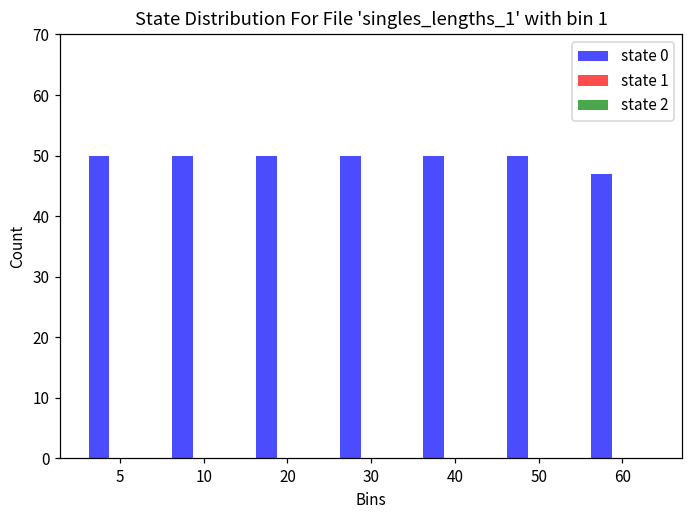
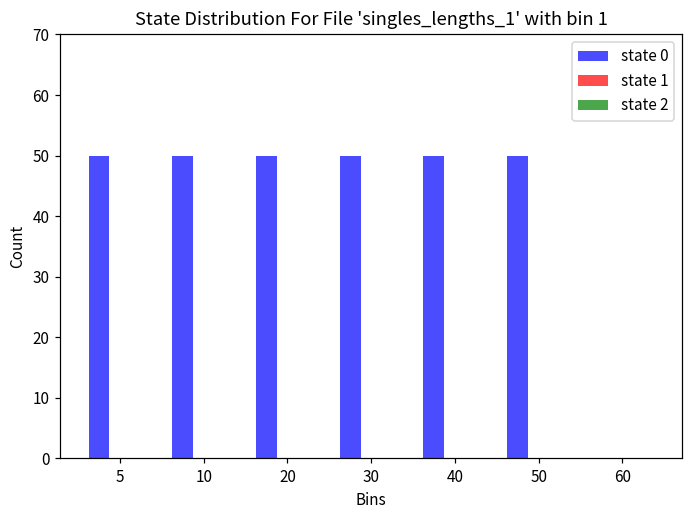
state 0, 60: 47 -> 0
